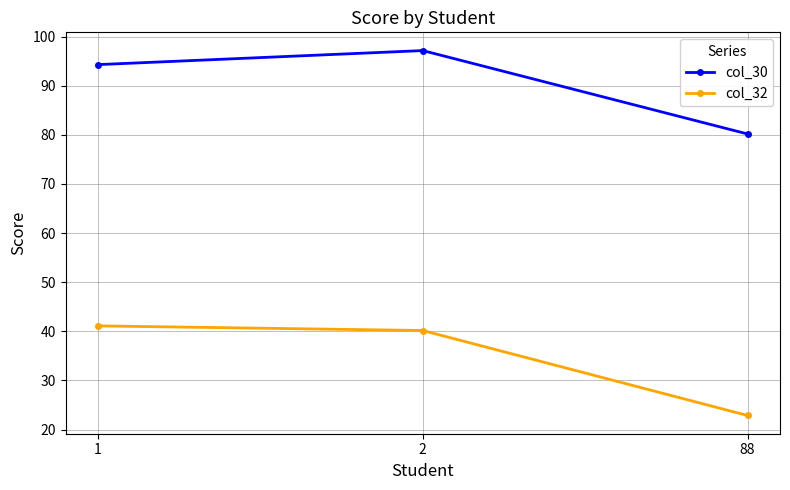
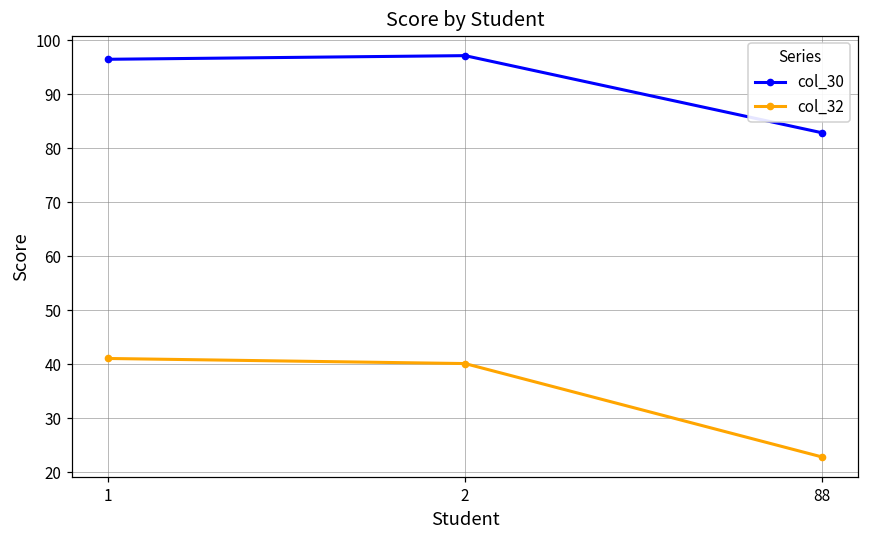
col_30, 1: 94 -> 96
col_30, 88: 80 -> 83
